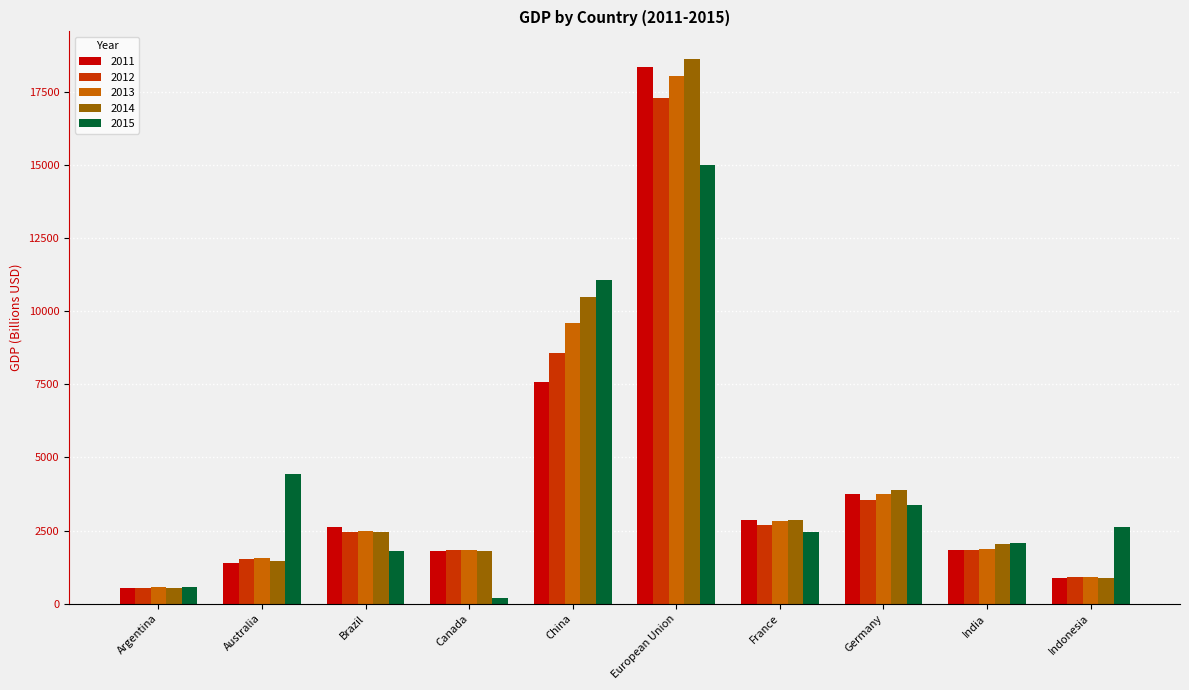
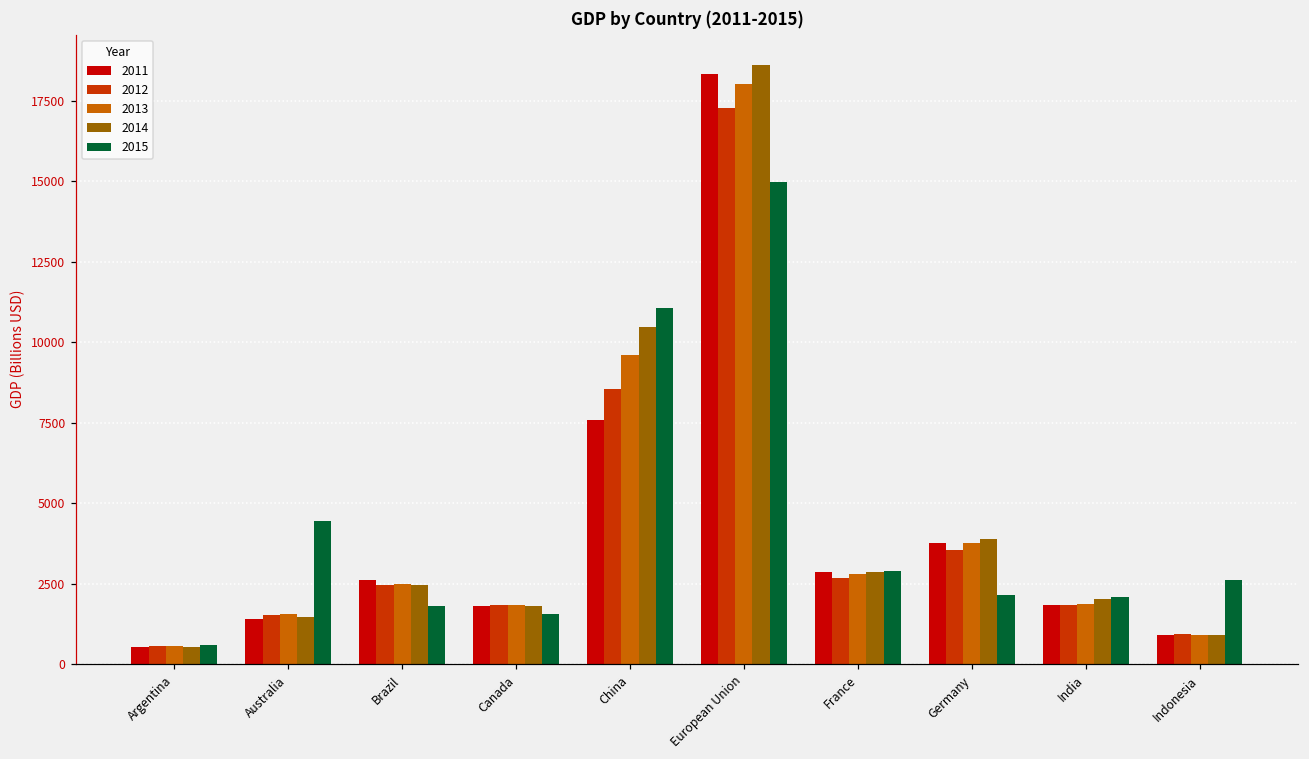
2015, Canada: 200 -> 1600
2015, France: 2400 -> 2900
2015, Germany: 3400 -> 2100
